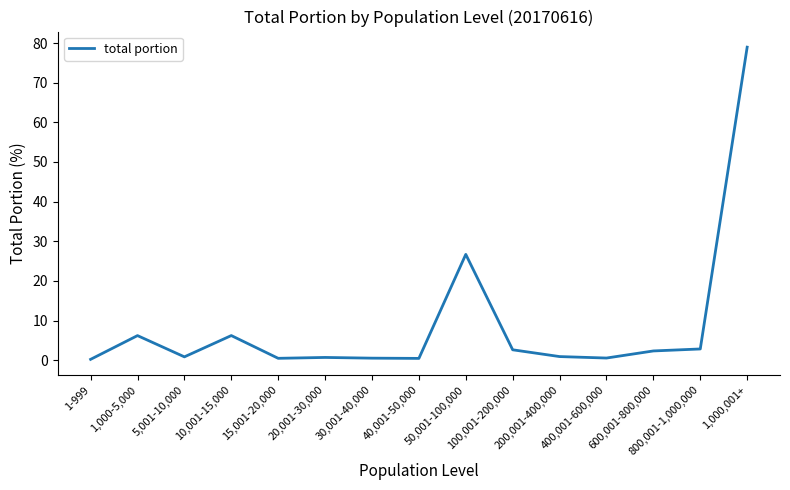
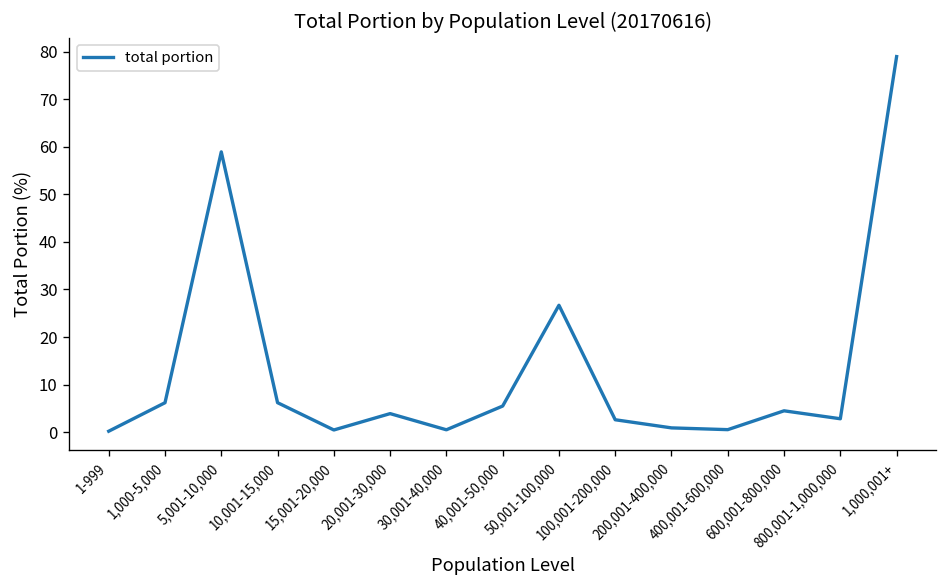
5,001-10,000: 1 -> 59
20,001-30,000: 1 -> 4
40,001-50,000: 0 -> 5
600,001-800,000: 2 -> 4
